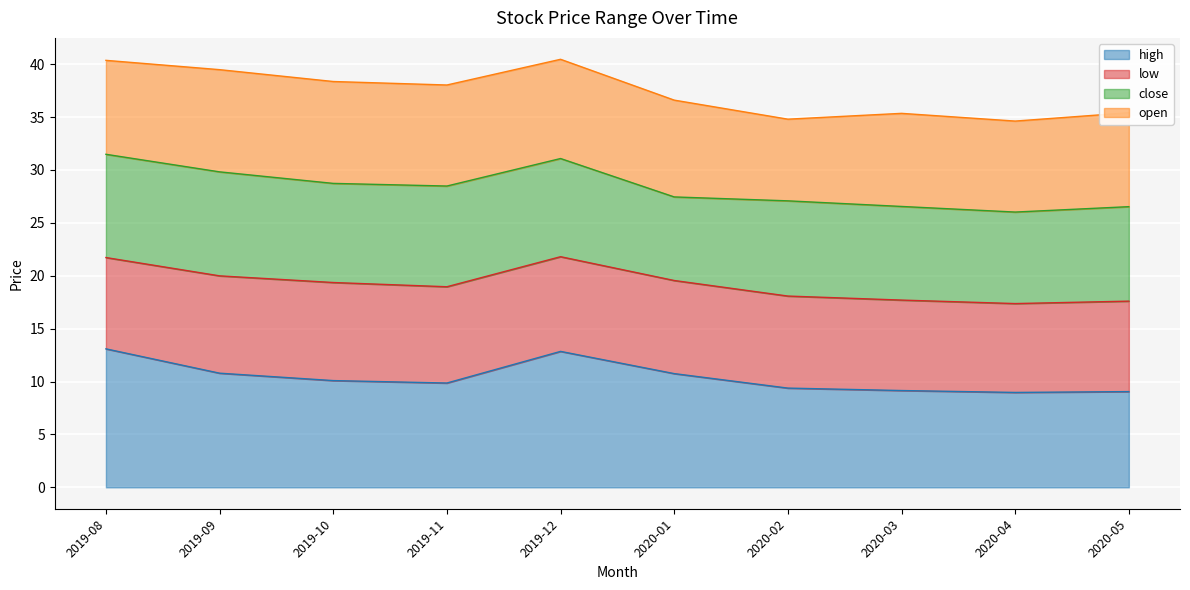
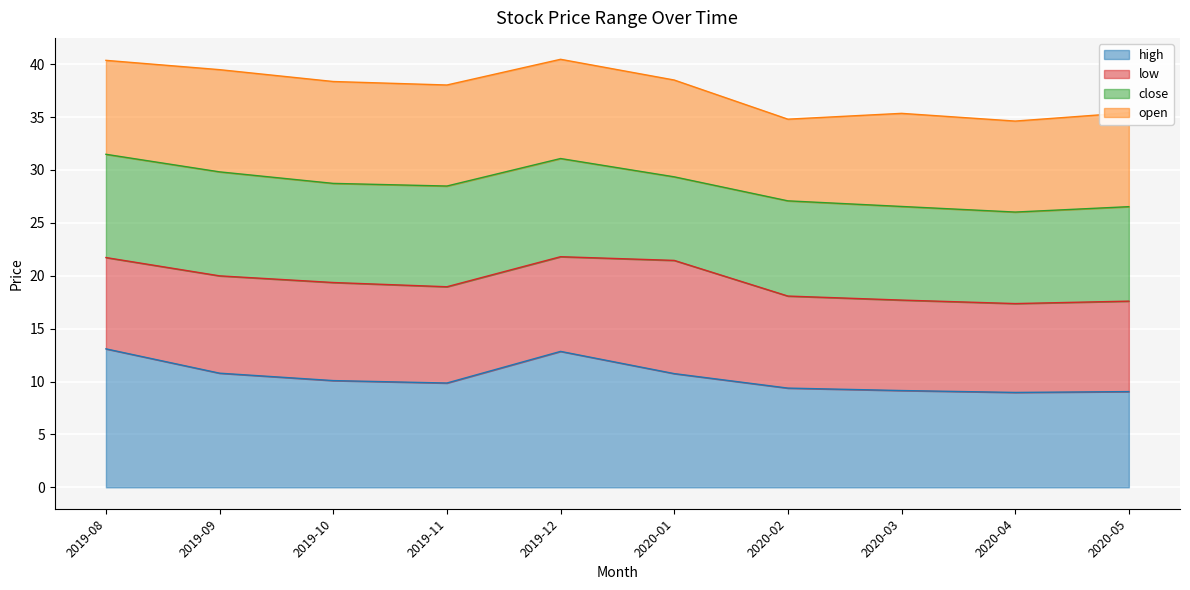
low, 2020-01: 8.8 -> 10.7
